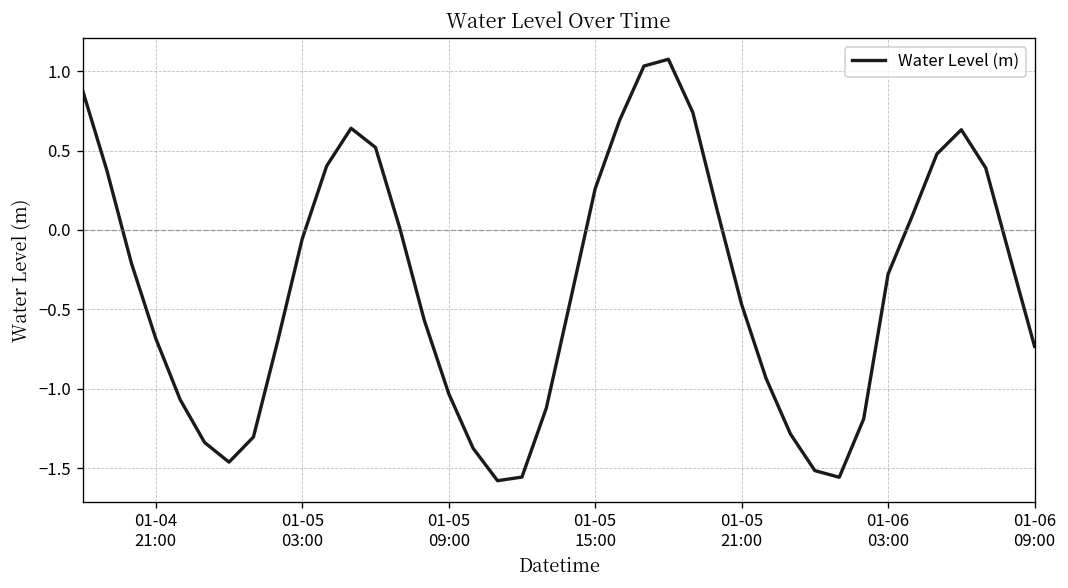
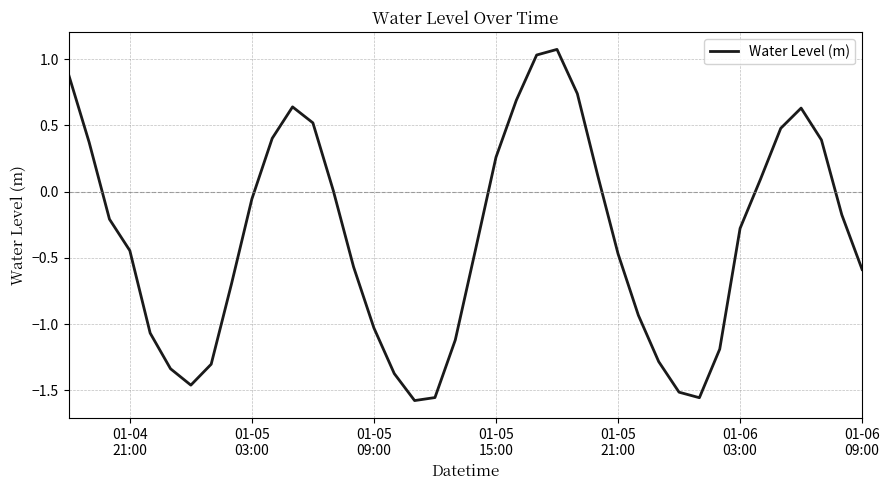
01-04 21:00: -0.68 -> -0.44
01-06 09:00: -0.73 -> -0.59
